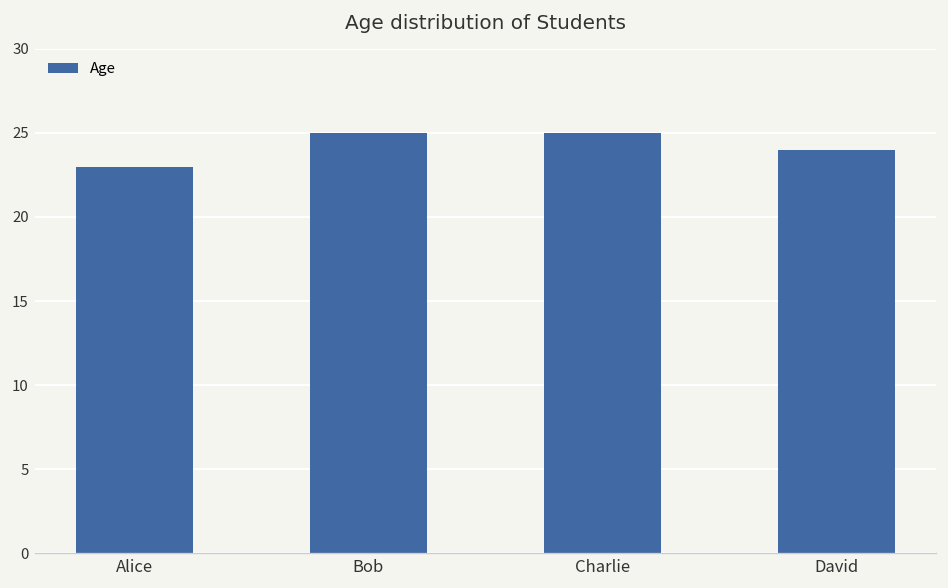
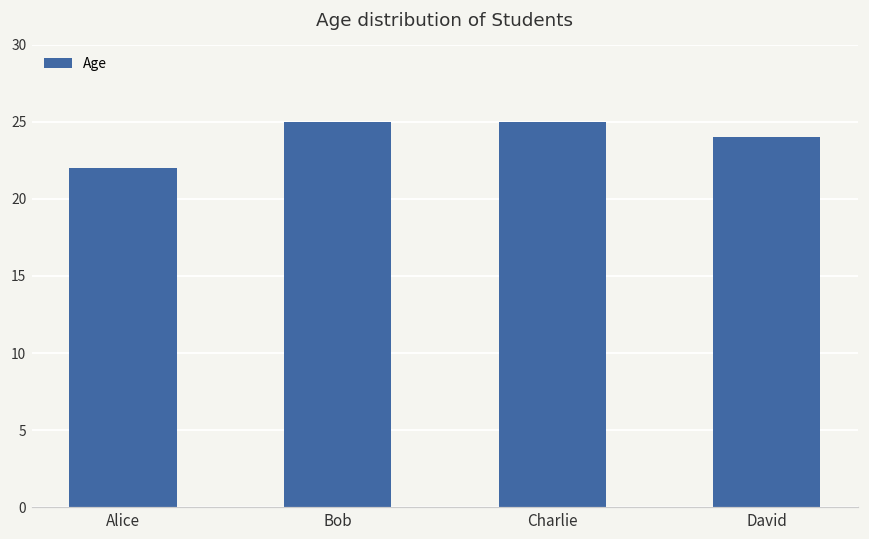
Alice: 23 -> 22
